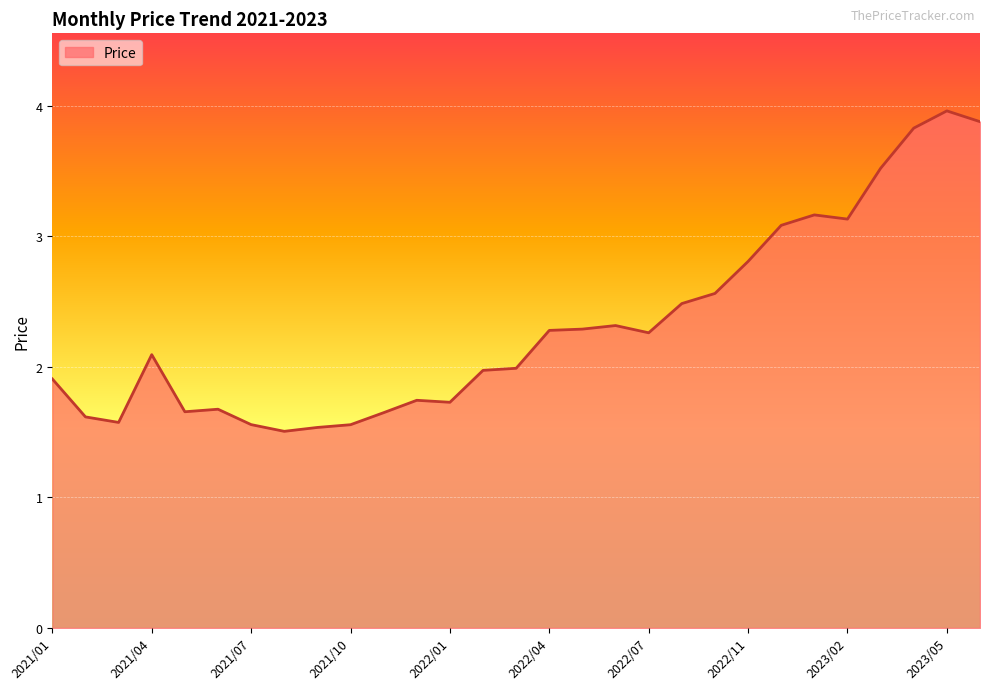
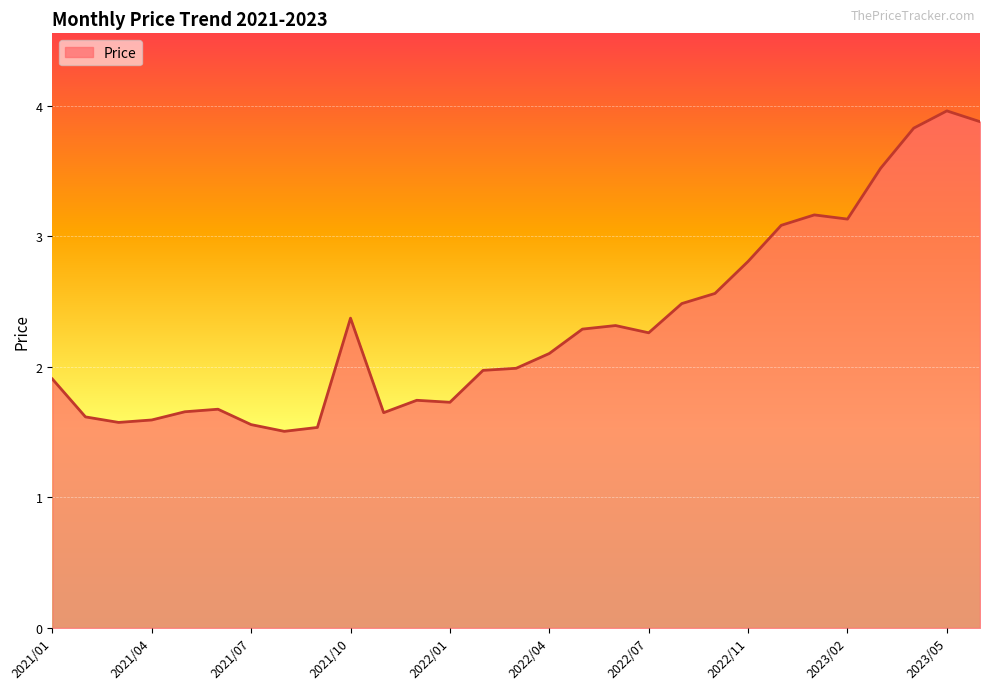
2021/04: 2.09 -> 1.59
2021/10: 1.56 -> 2.37
2022/04: 2.28 -> 2.10
